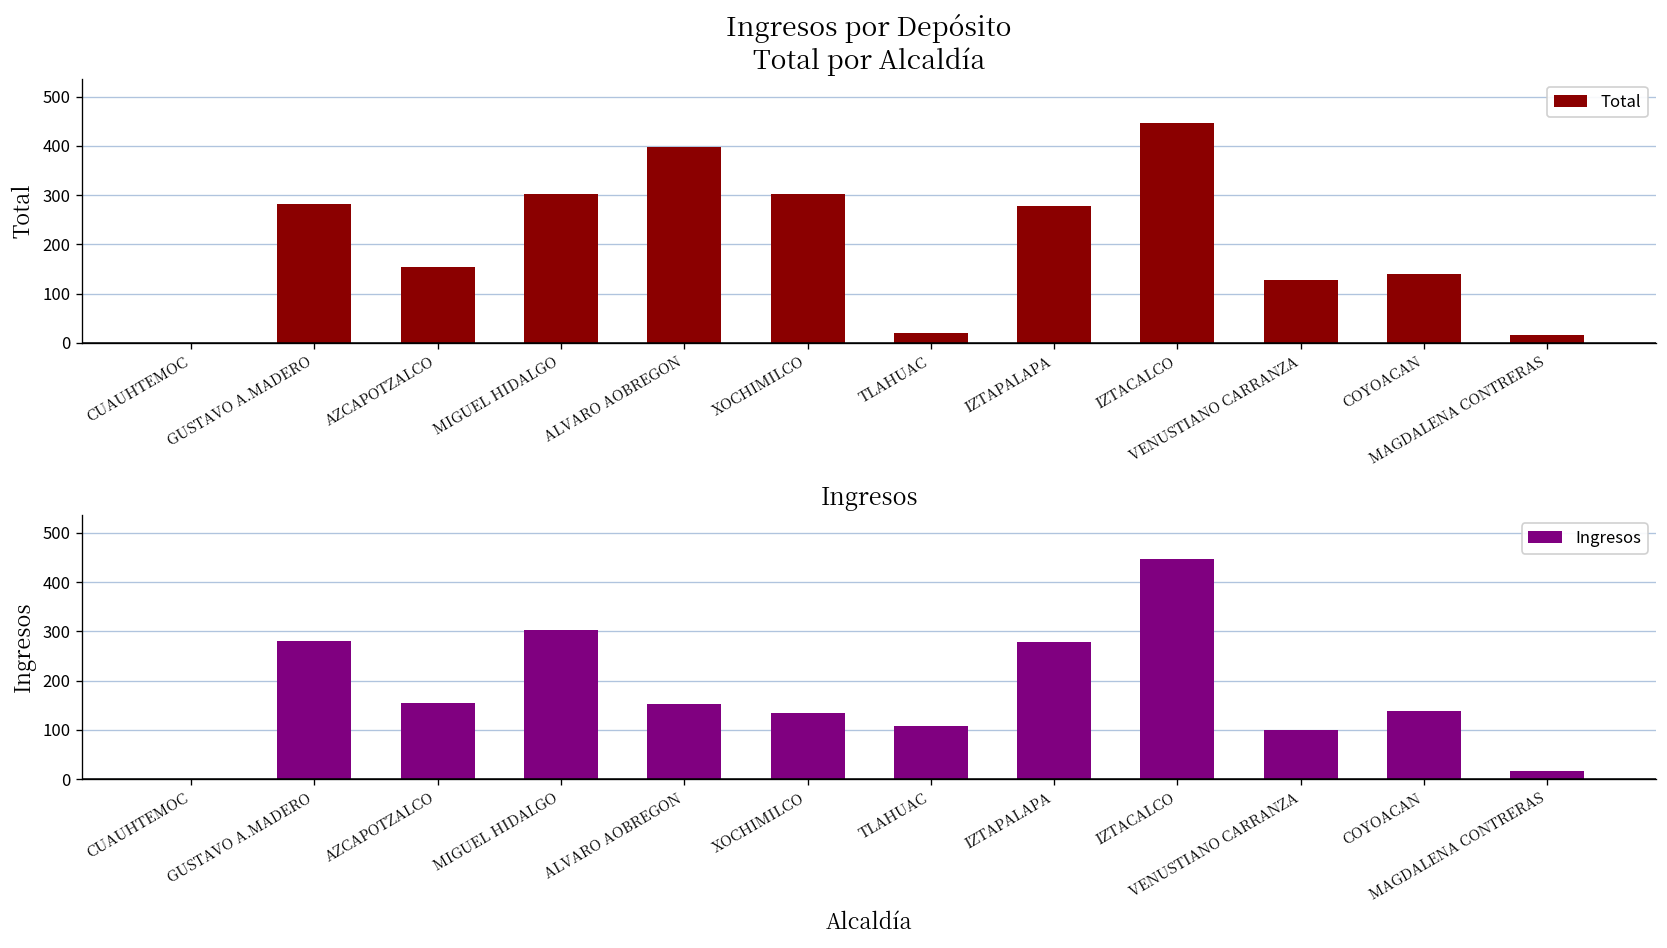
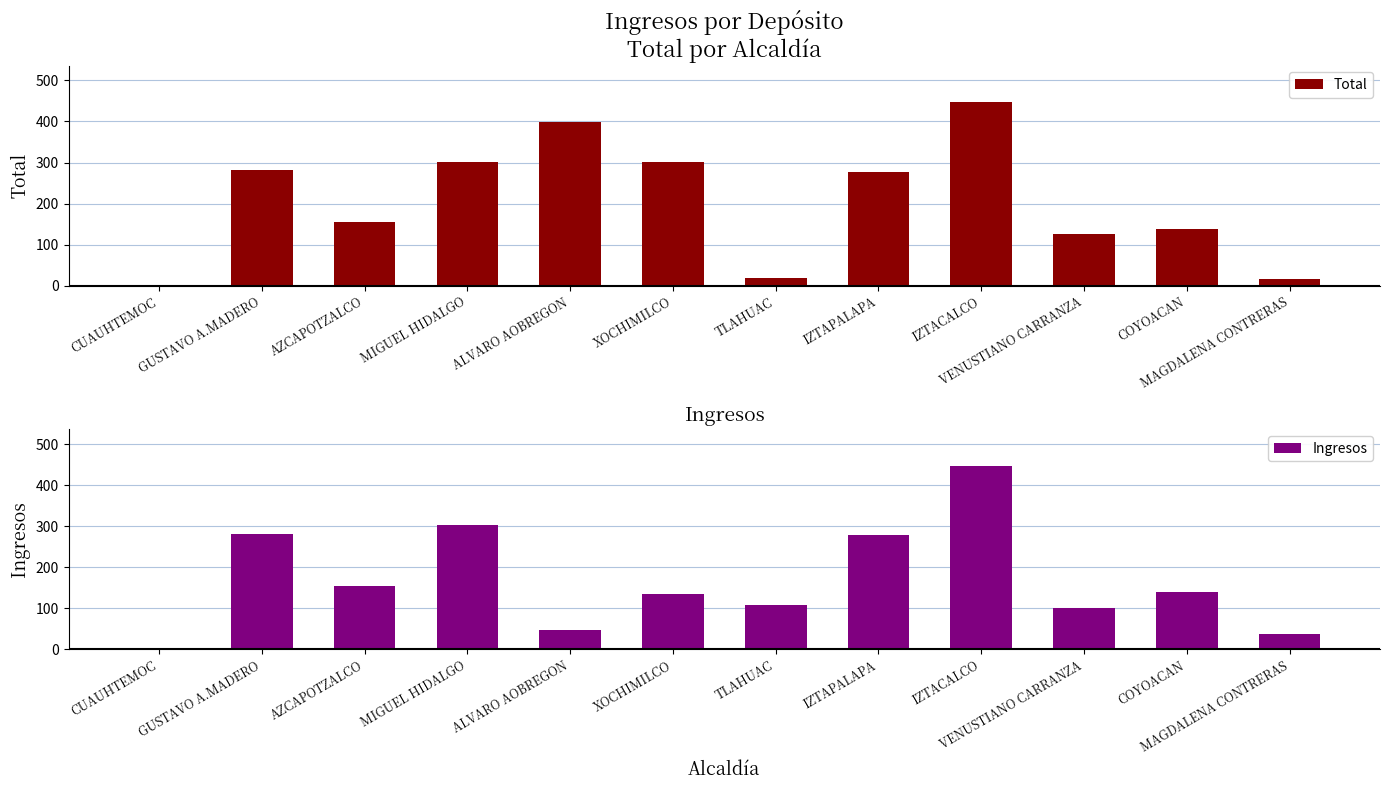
Ingresos, ALVARO AOBREGON: 150 -> 50
Ingresos, MAGDALENA CONTRERAS: 20 -> 40
